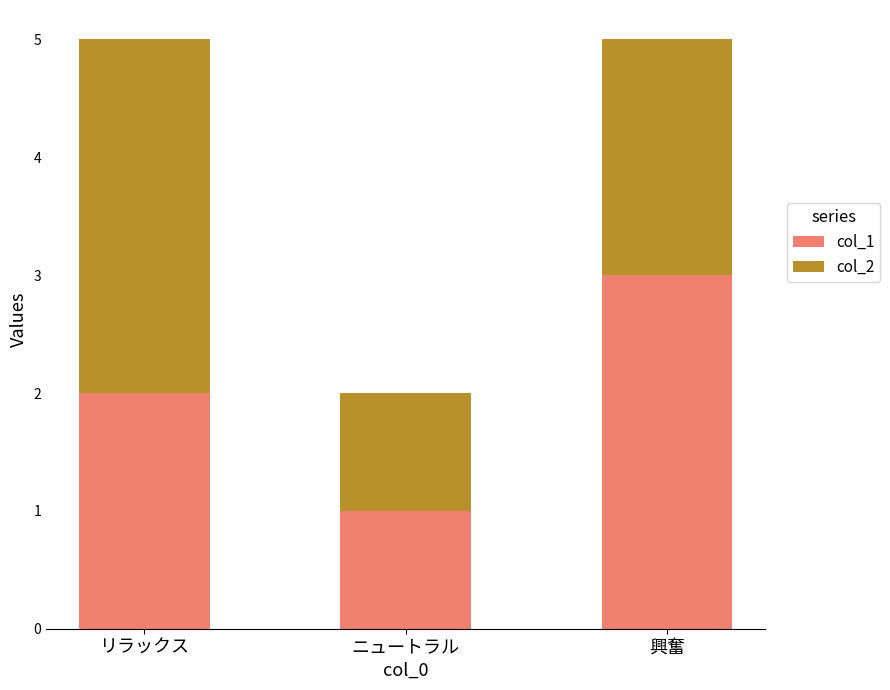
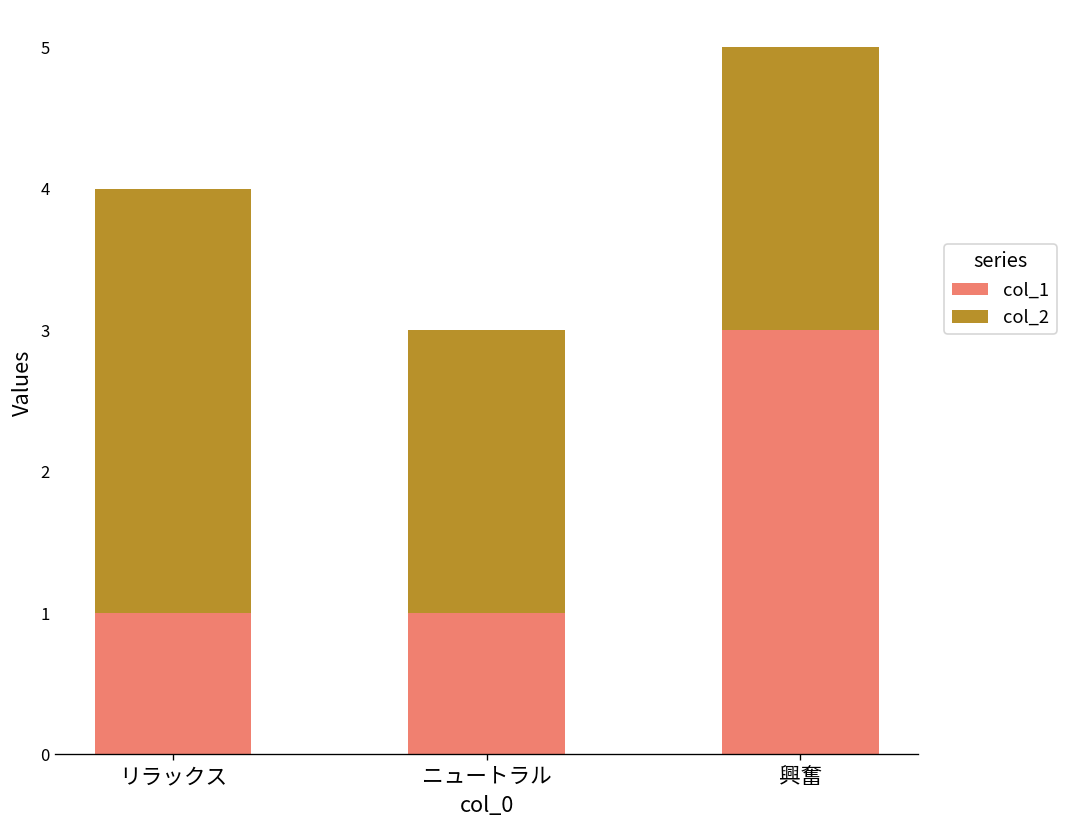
col_1, リラックス: 2 -> 1
col_2, ニュートラル: 1 -> 2
